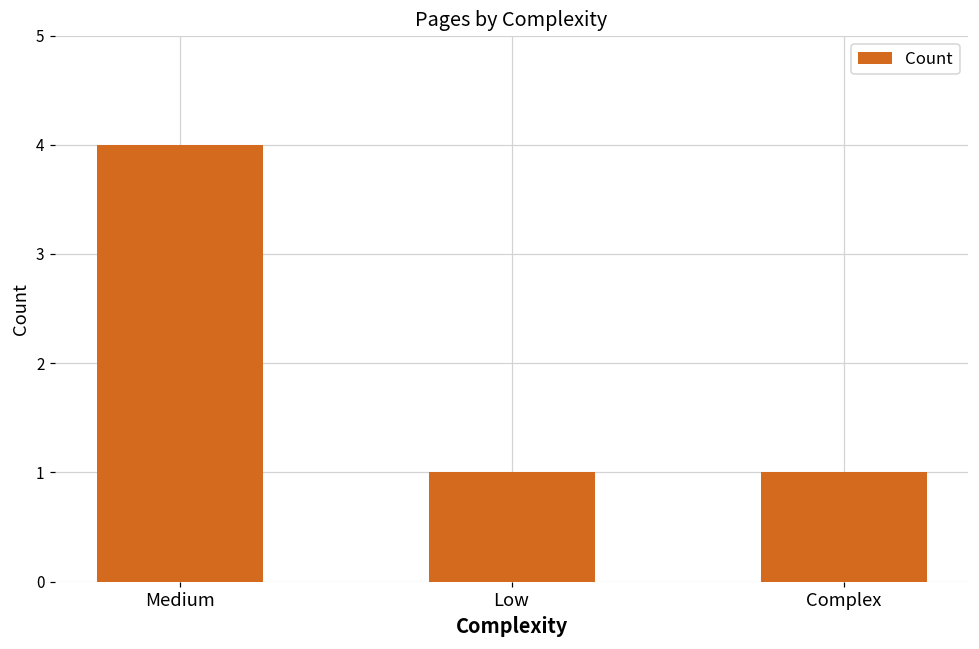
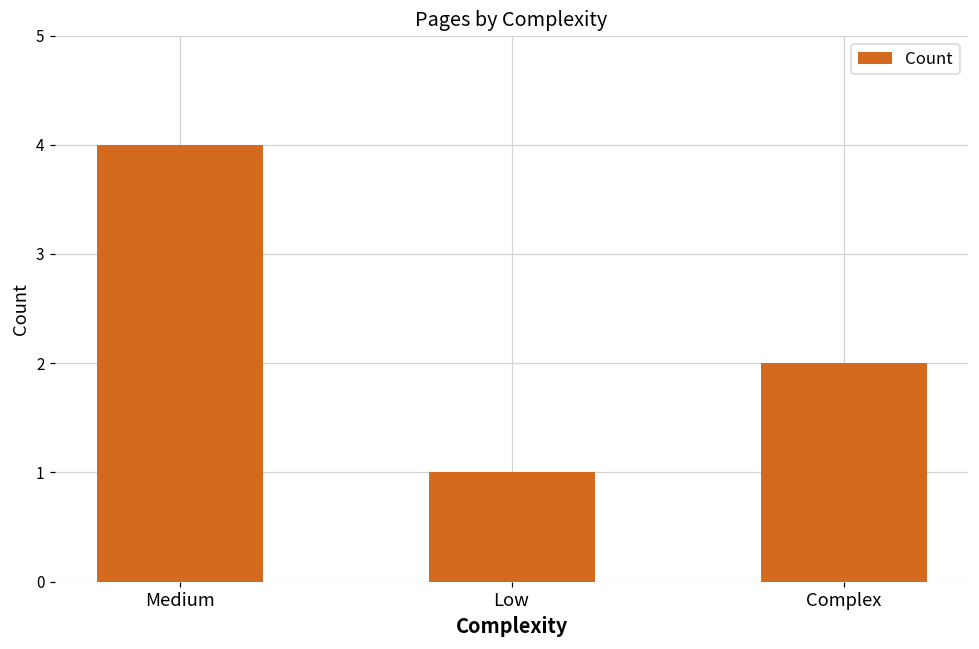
Complex: 1 -> 2
